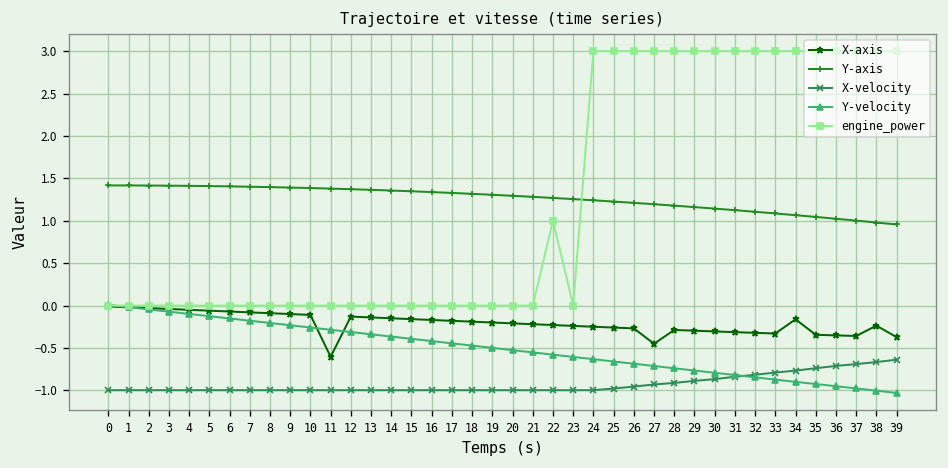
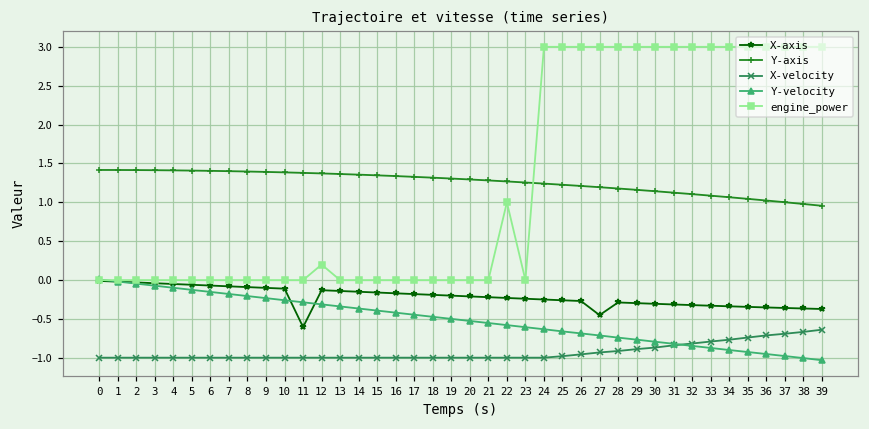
engine_power, 12: 0.0 -> 0.2
X-axis, 34: -0.2 -> -0.3
X-axis, 38: -0.2 -> -0.4
